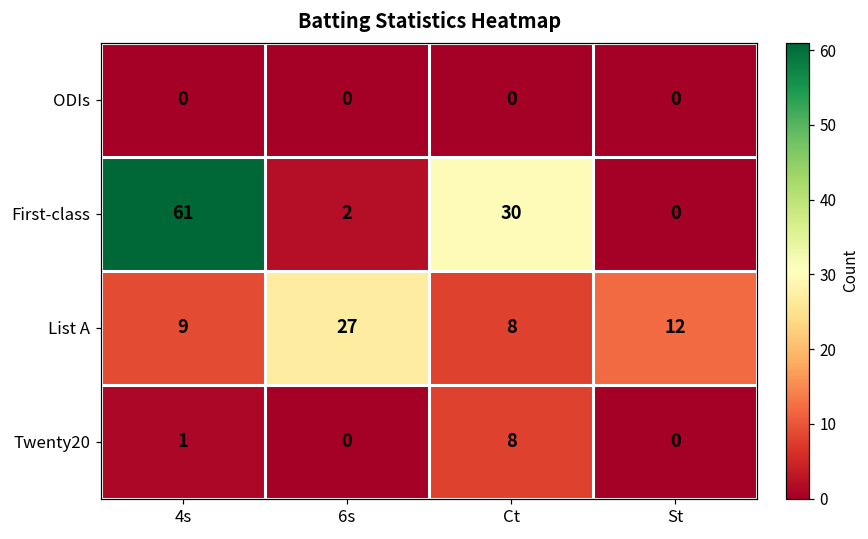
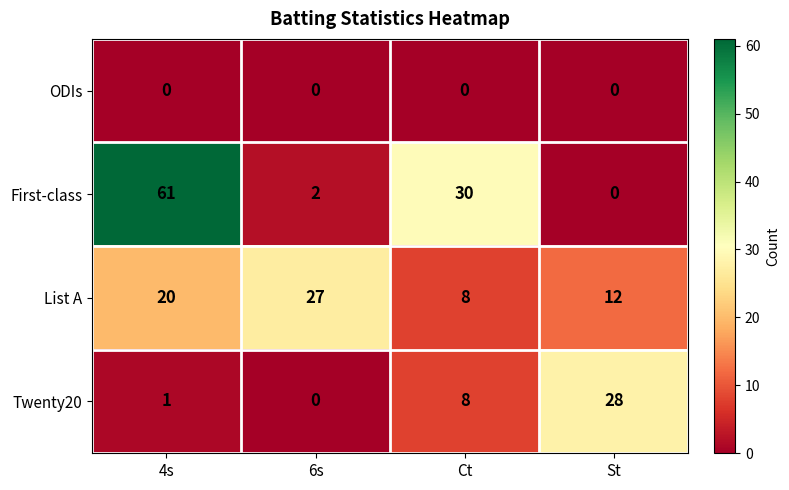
List A, 4s: 9 -> 20
Twenty20, St: 0 -> 28
